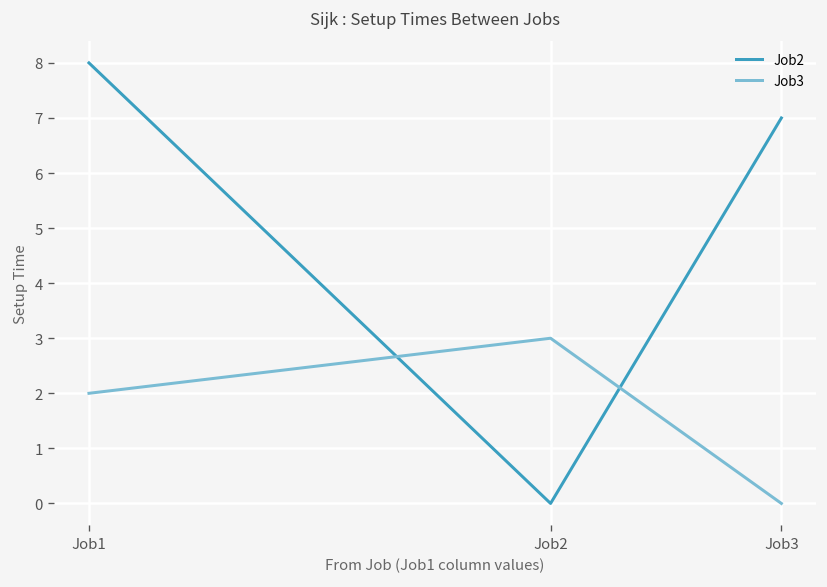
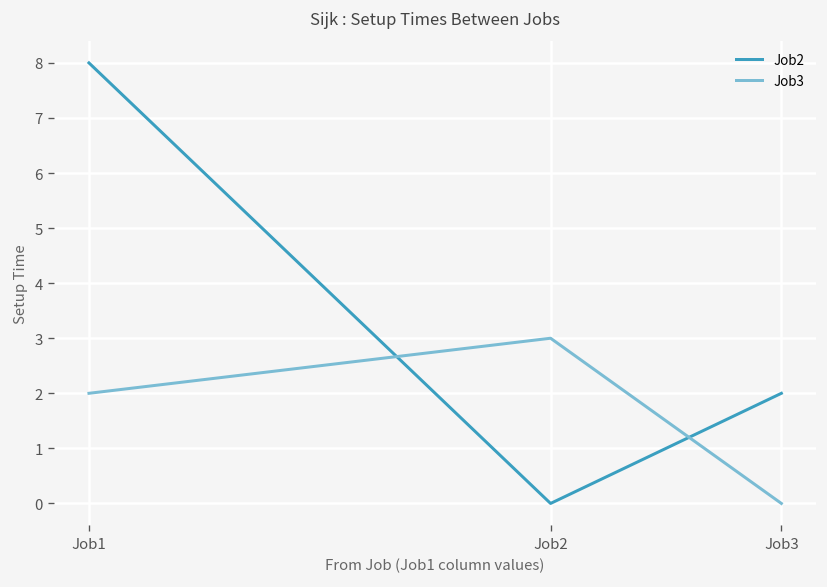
Job2, Job3: 7 -> 2
